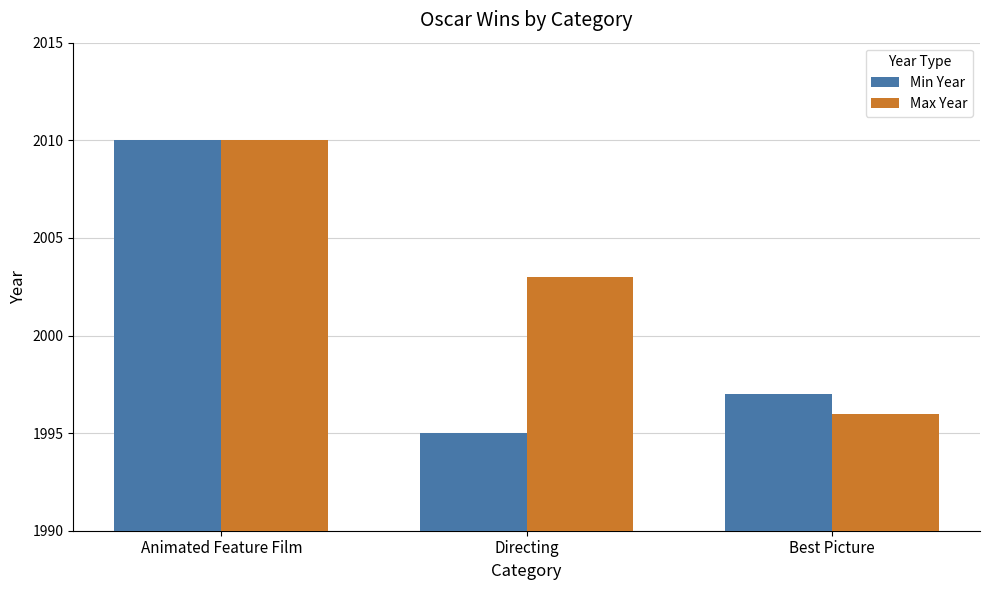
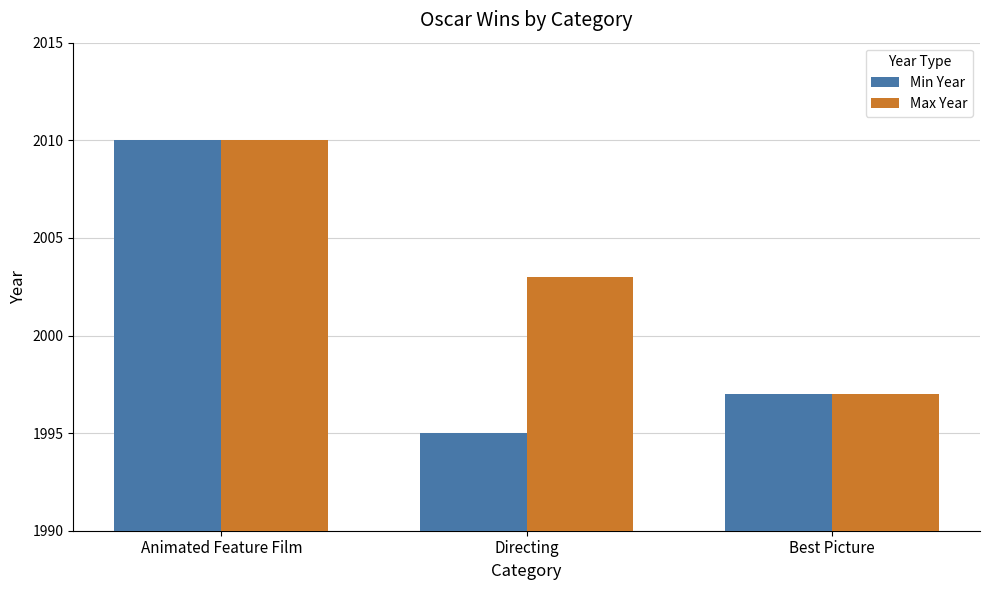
Max Year, Best Picture: 1996 -> 1997
